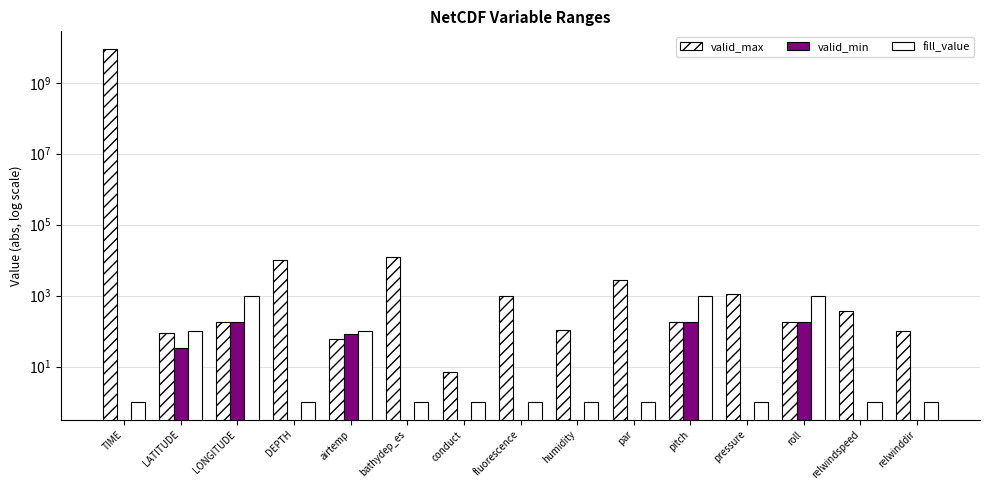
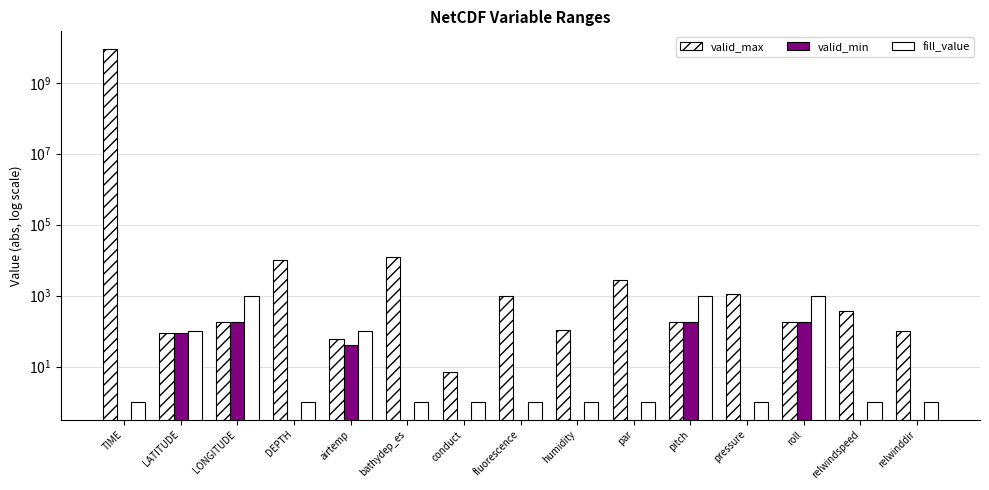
valid_min, LATITUDE: 30 -> 90
valid_min, airtemp: 90 -> 40
